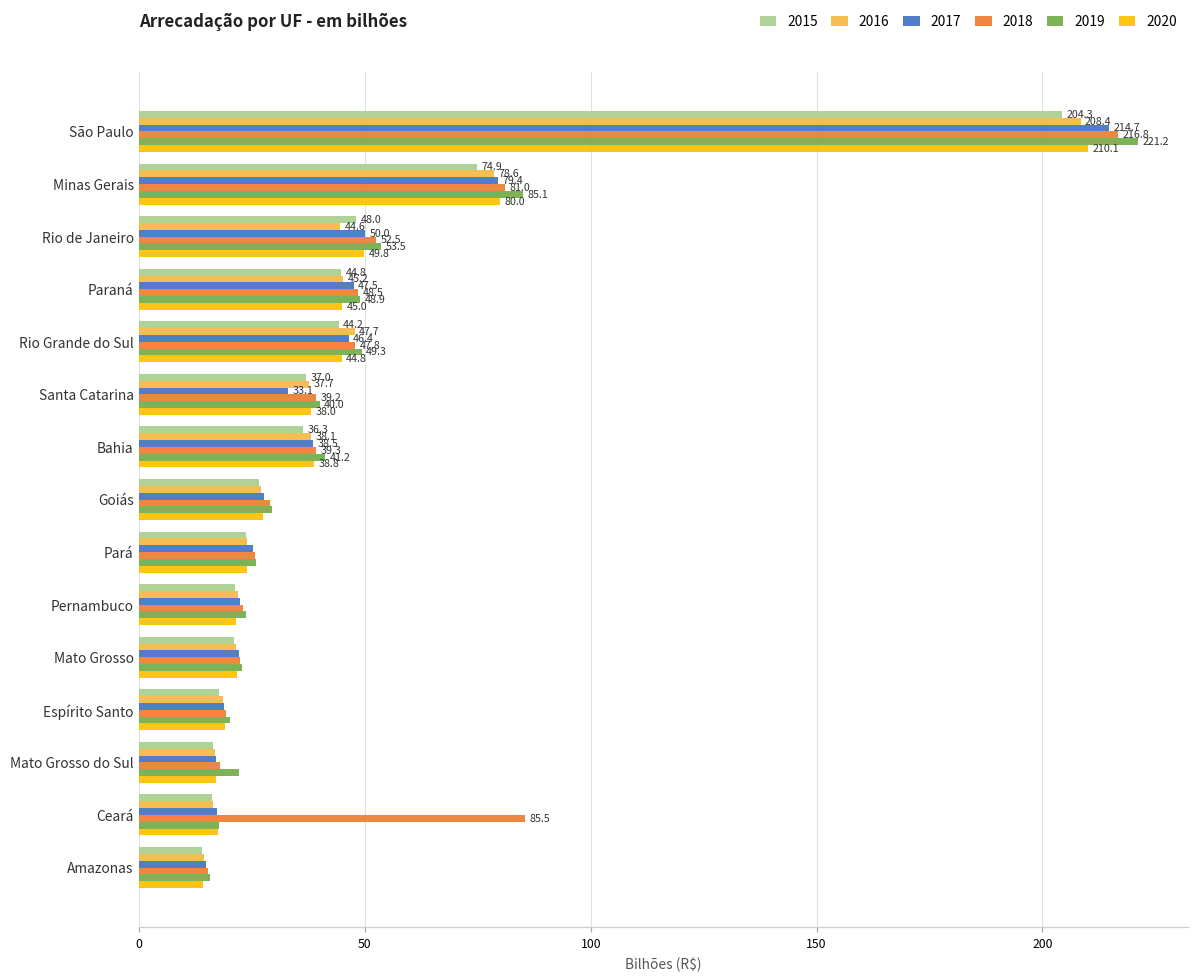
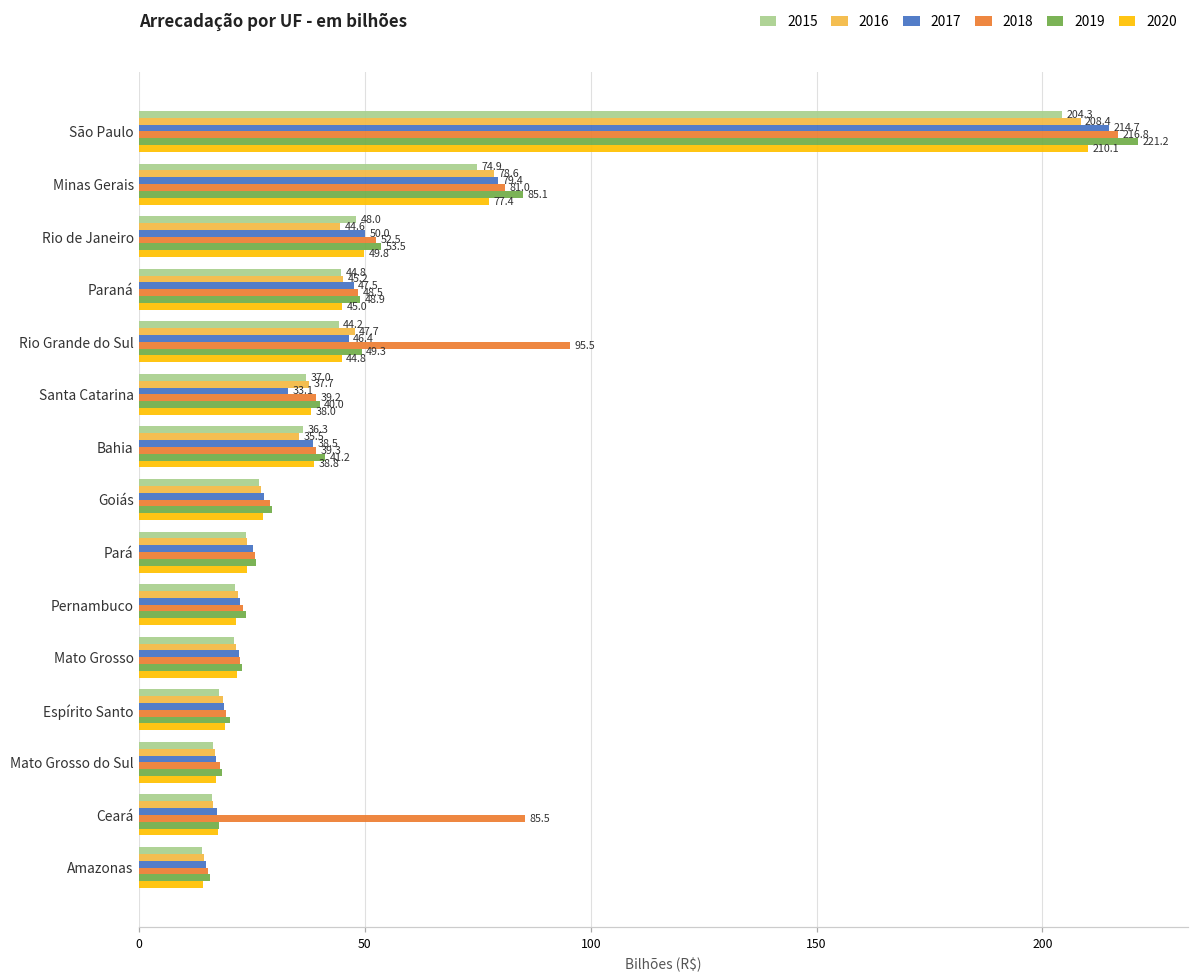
2020, Minas Gerais: 80.0 -> 77.4
2018, Rio Grande do Sul: 47.8 -> 95.5
2016, Bahia: 38.1 -> 35.5
2019, Mato Grosso do Sul: 22 -> 18
